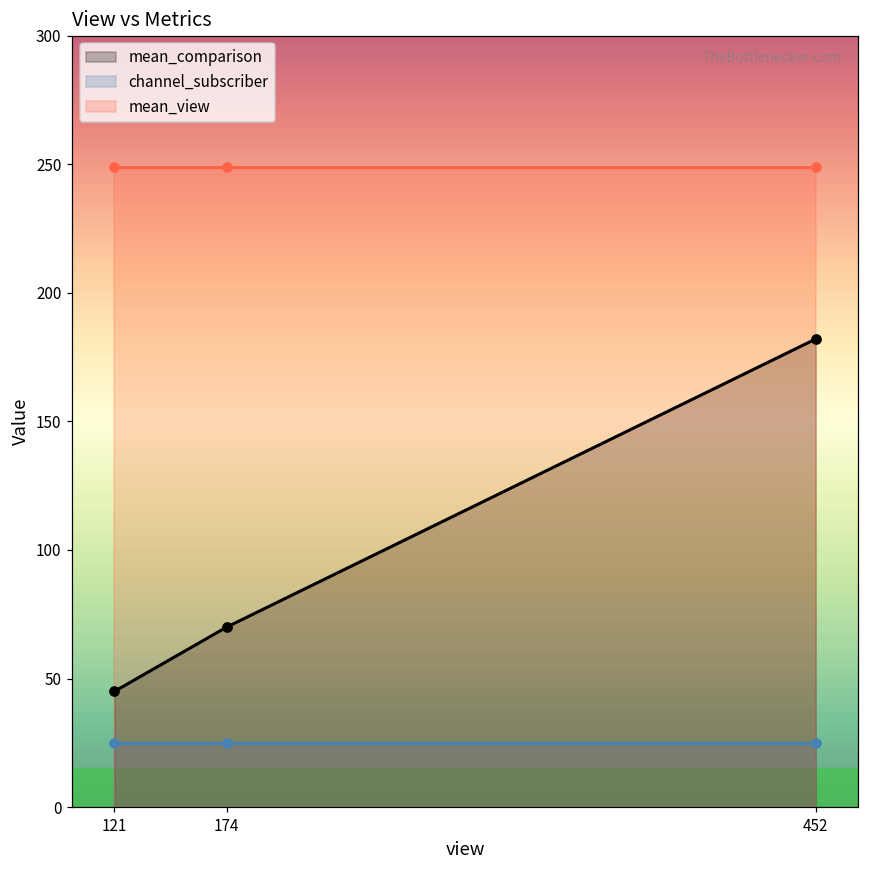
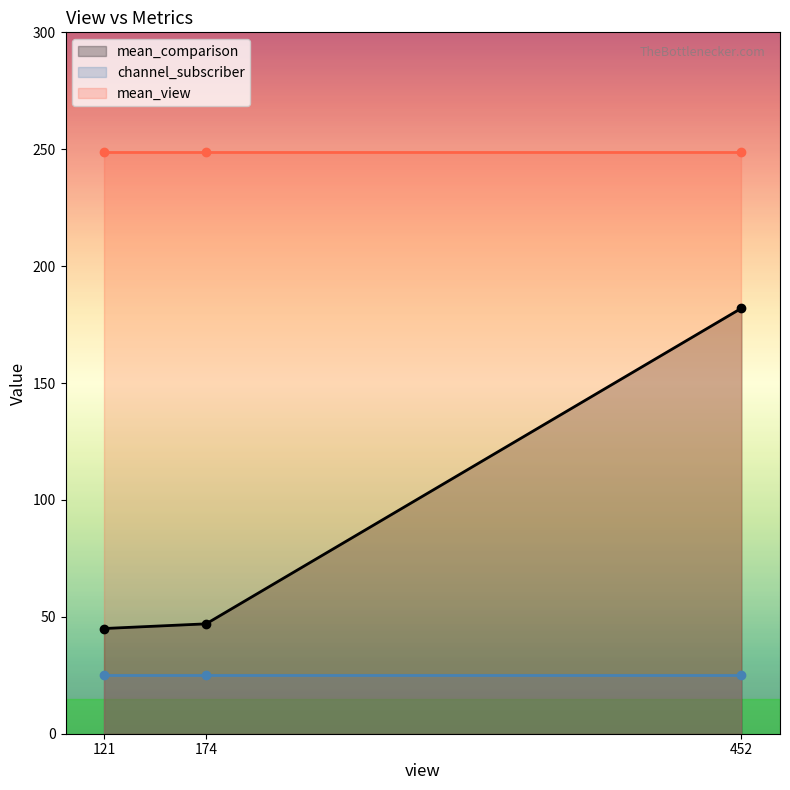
mean_comparison, 174: 70 -> 47
